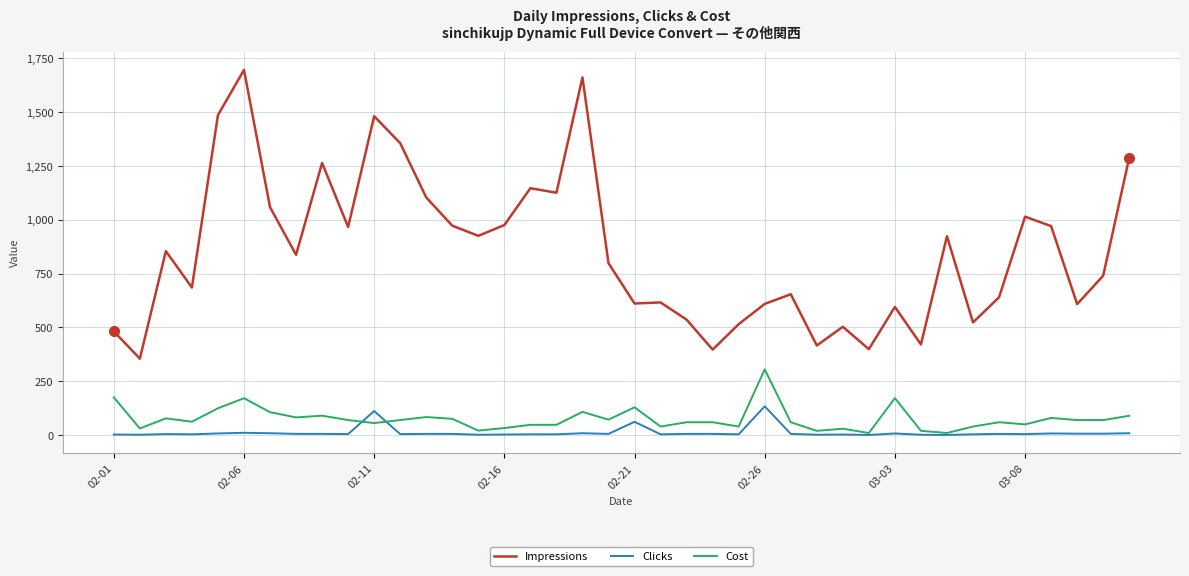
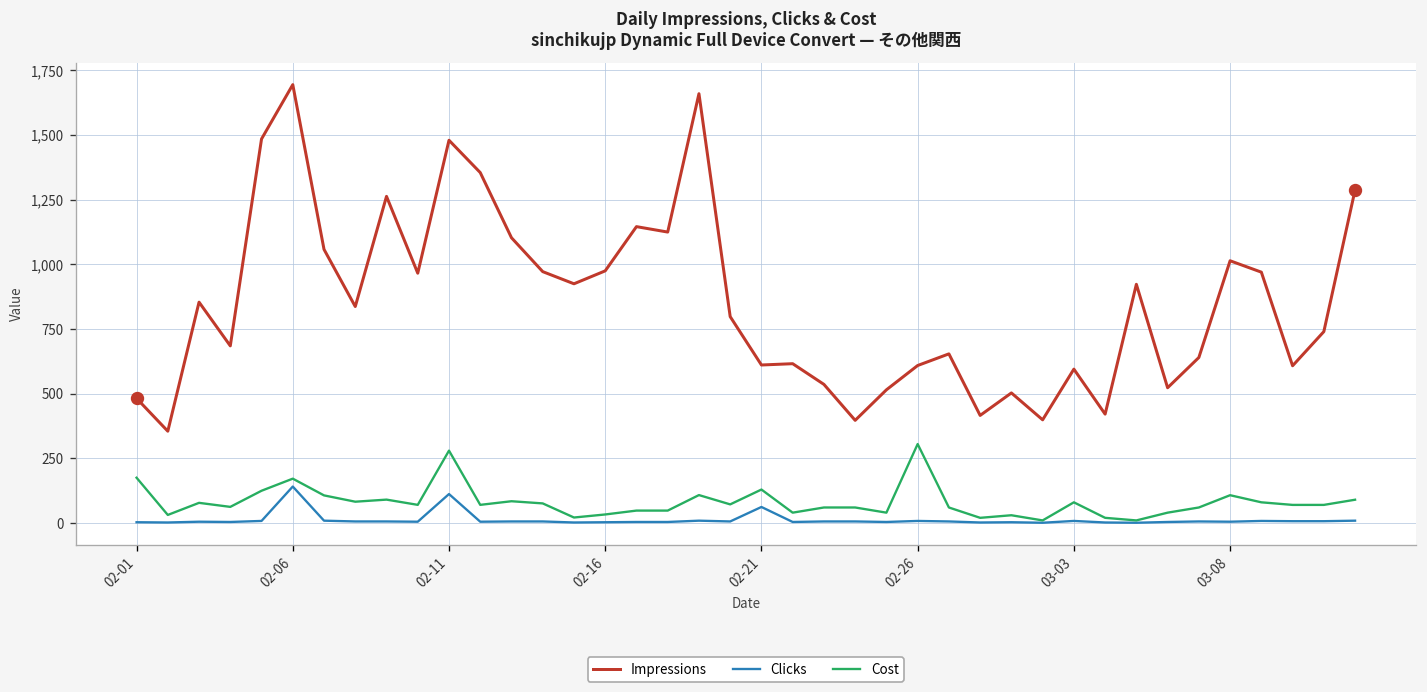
Clicks, 02-06: 10 -> 140
Cost, 02-11: 60 -> 280
Clicks, 02-26: 130 -> 10
Cost, 03-03: 170 -> 80
Cost, 03-08: 50 -> 110
